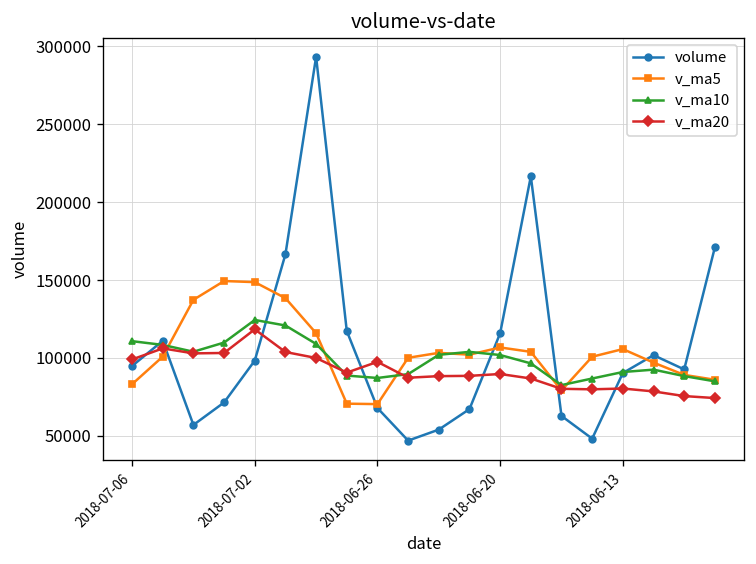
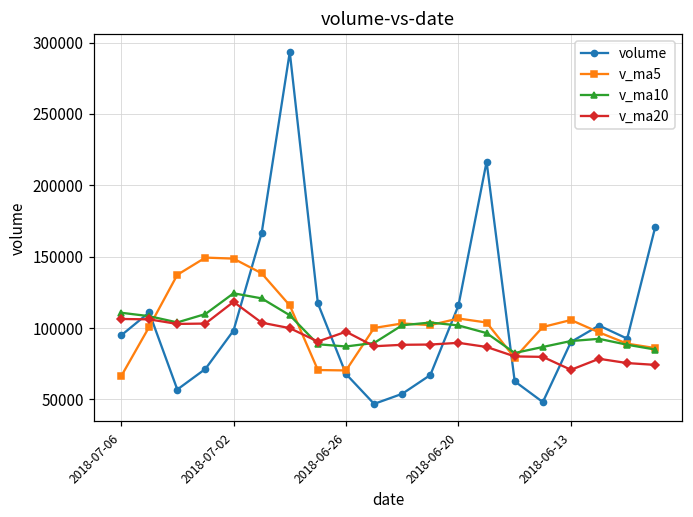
v_ma5, 2018-07-06: 83000 -> 66000
v_ma20, 2018-07-06: 99000 -> 106000
v_ma20, 2018-06-13: 80000 -> 71000
